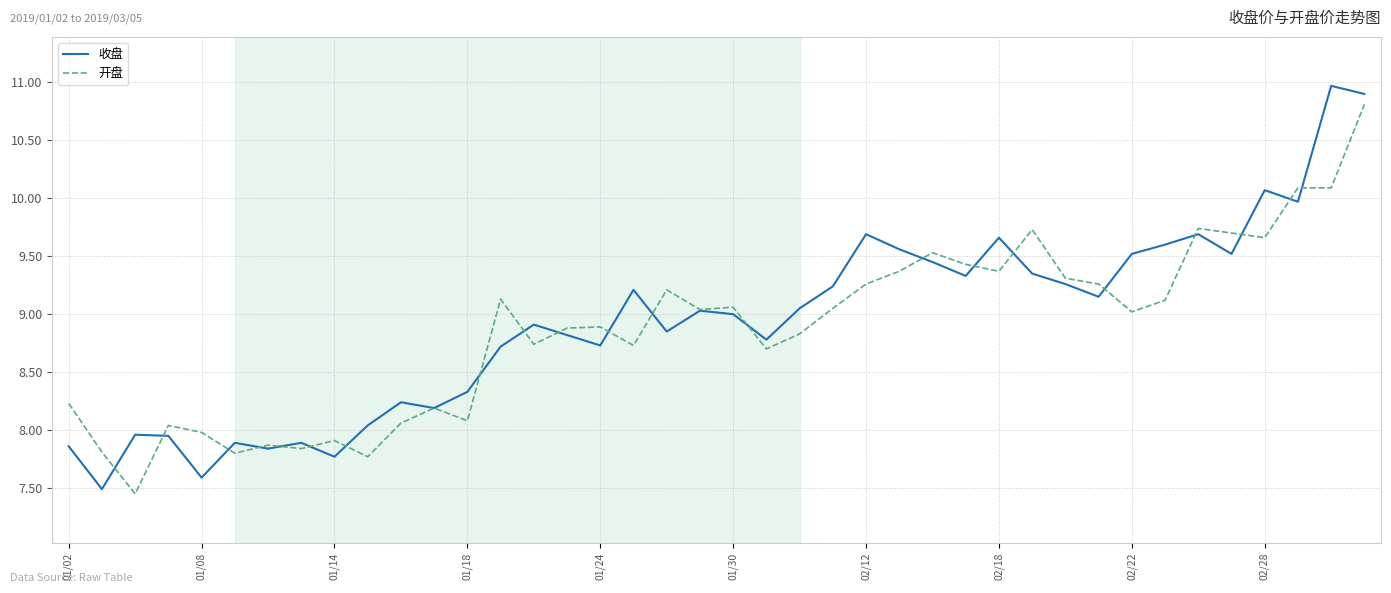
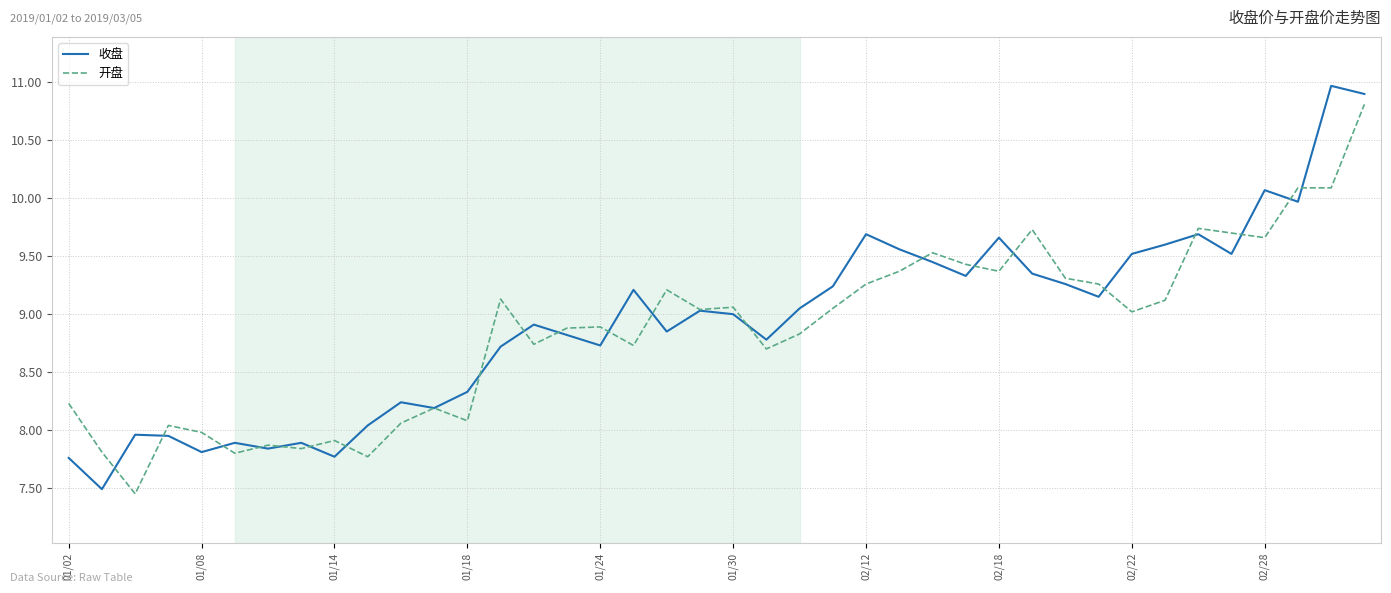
收盘, 01/02: 7.86 -> 7.76
收盘, 01/08: 7.59 -> 7.81
